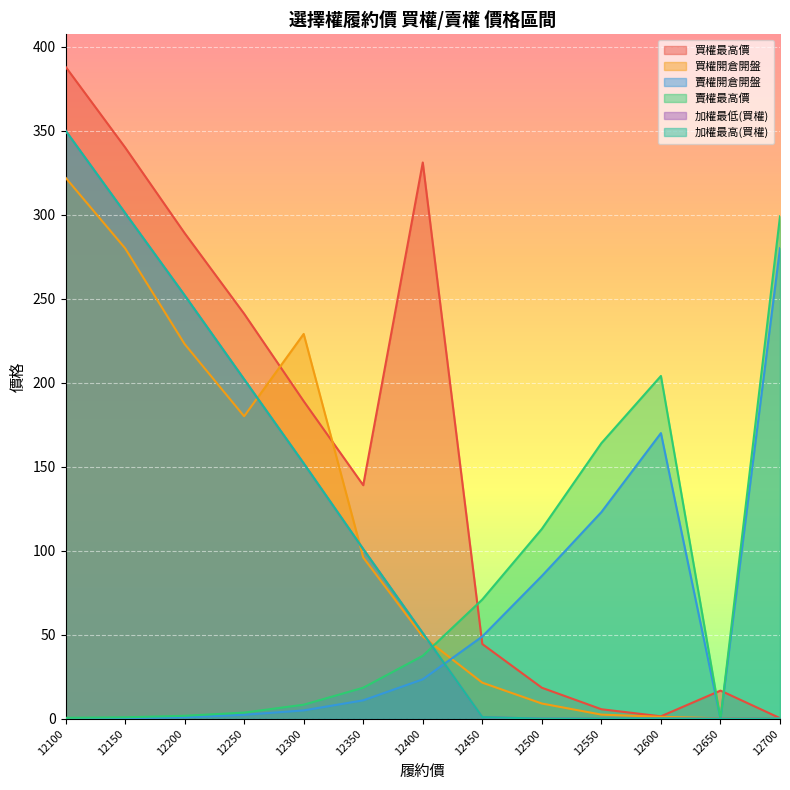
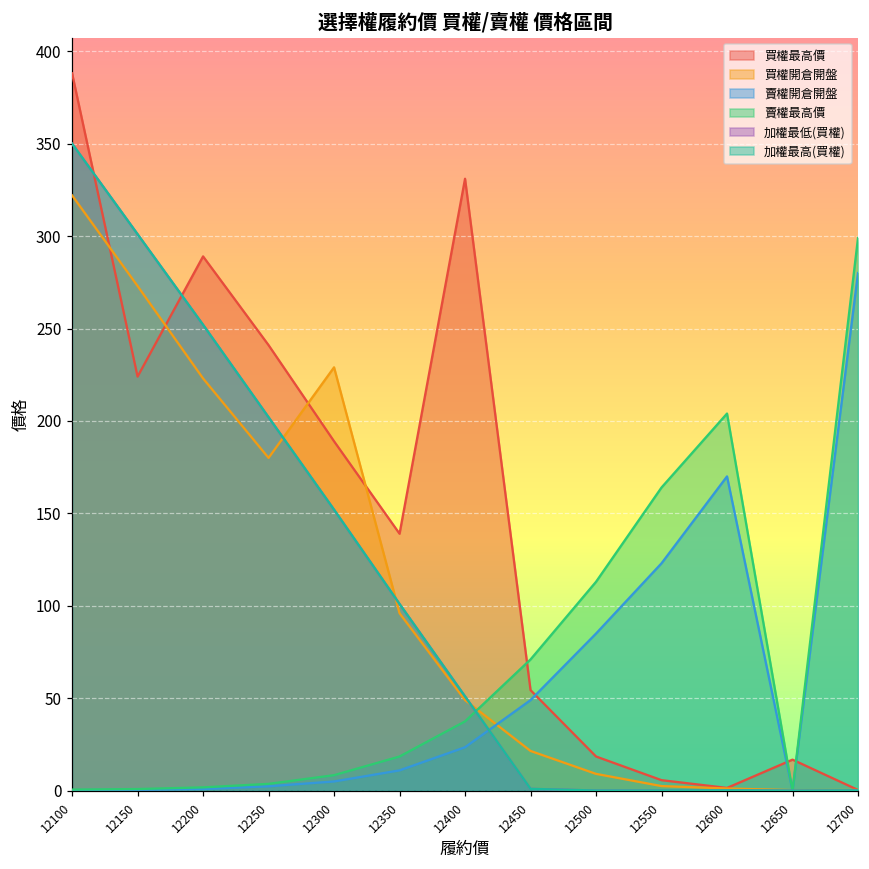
買權最高價, 12150: 340 -> 224
買權開倉開盤, 12150: 280 -> 273
買權最高價, 12450: 45 -> 54
